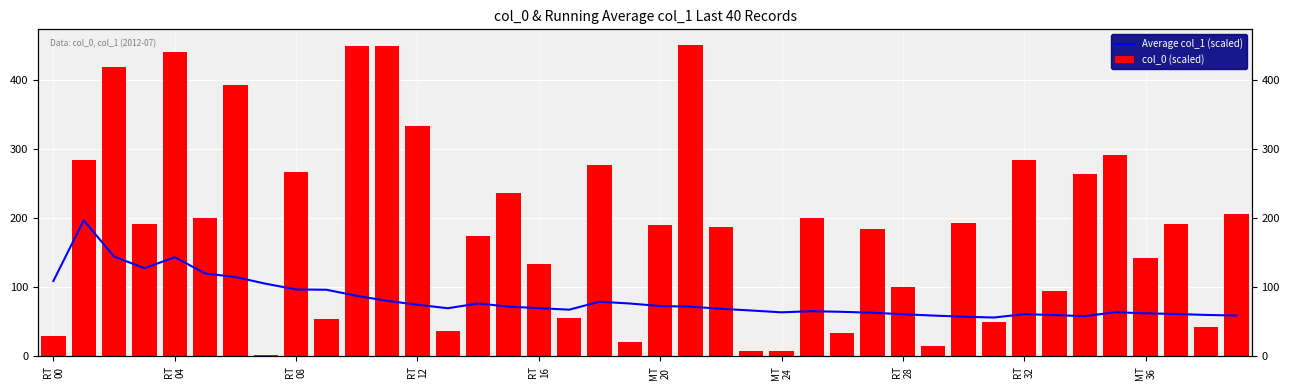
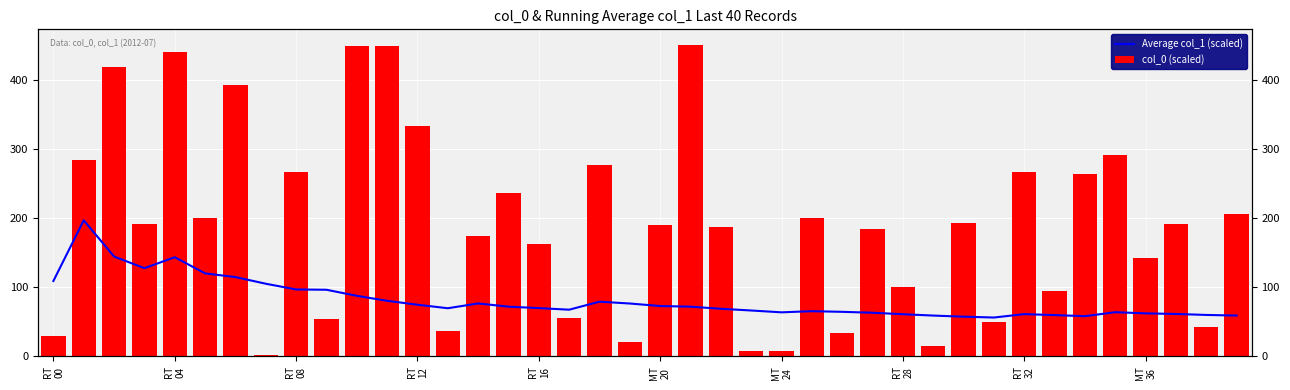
col_0 (scaled), RT 16: 130 -> 160
col_0 (scaled), RT 32: 280 -> 270
